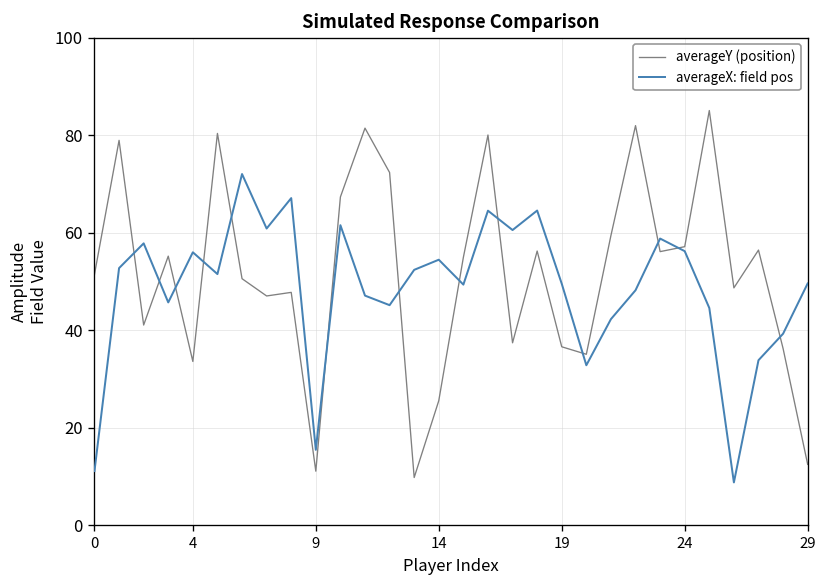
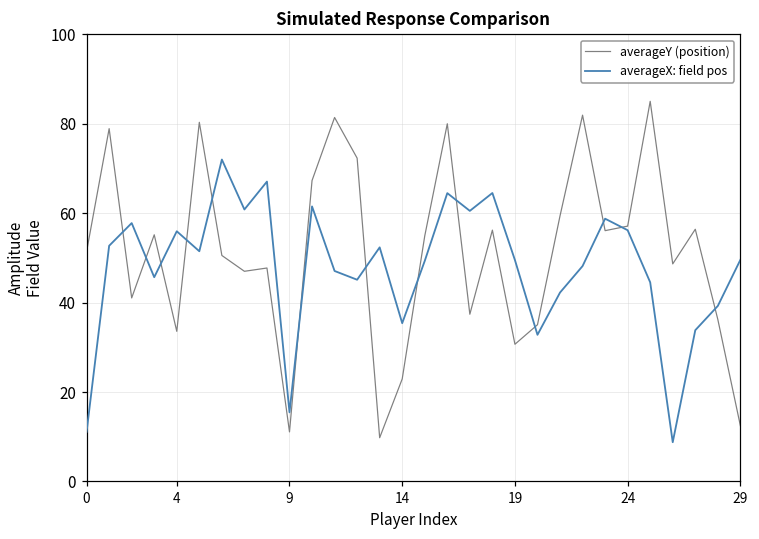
averageY (position), 14: 26 -> 23
averageX: field pos, 14: 54 -> 35
averageY (position), 19: 37 -> 31
